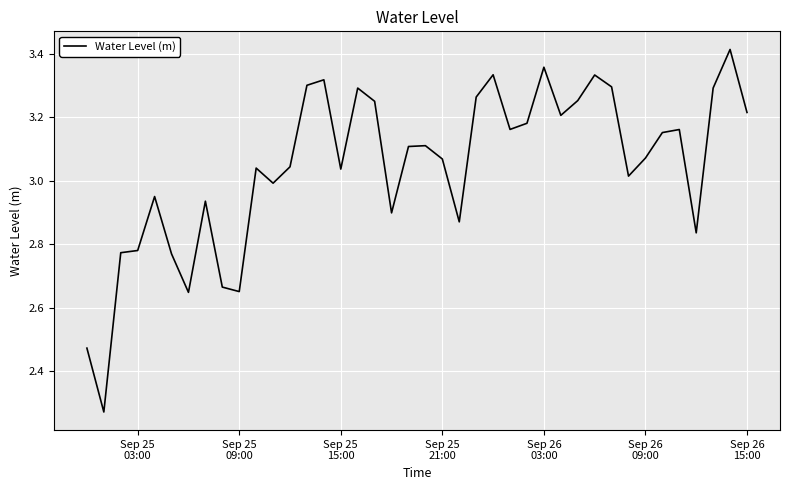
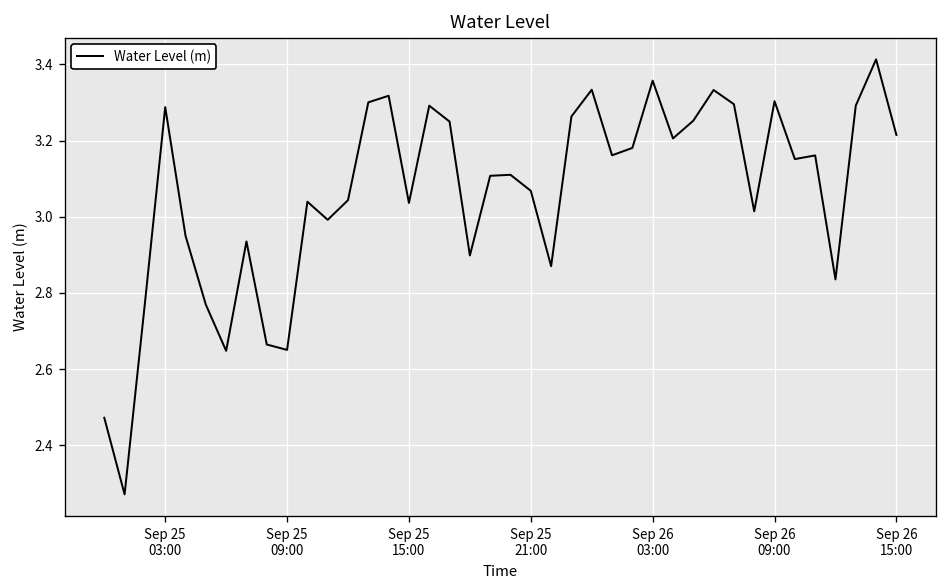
Sep 25 03:00: 2.78 -> 3.29
Sep 26 09:00: 3.07 -> 3.30
